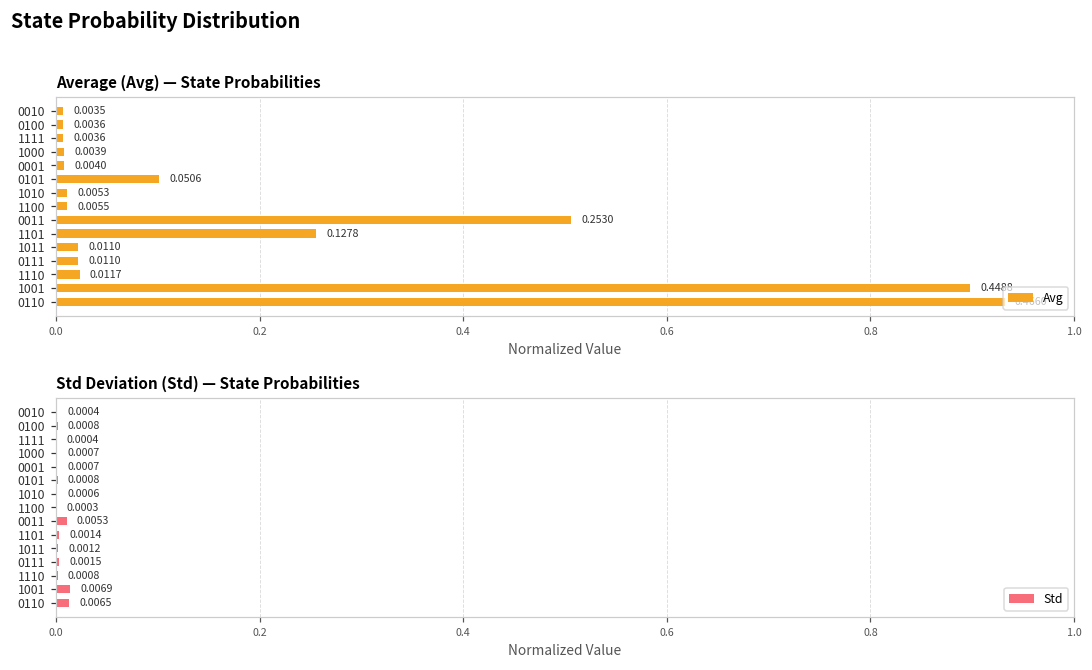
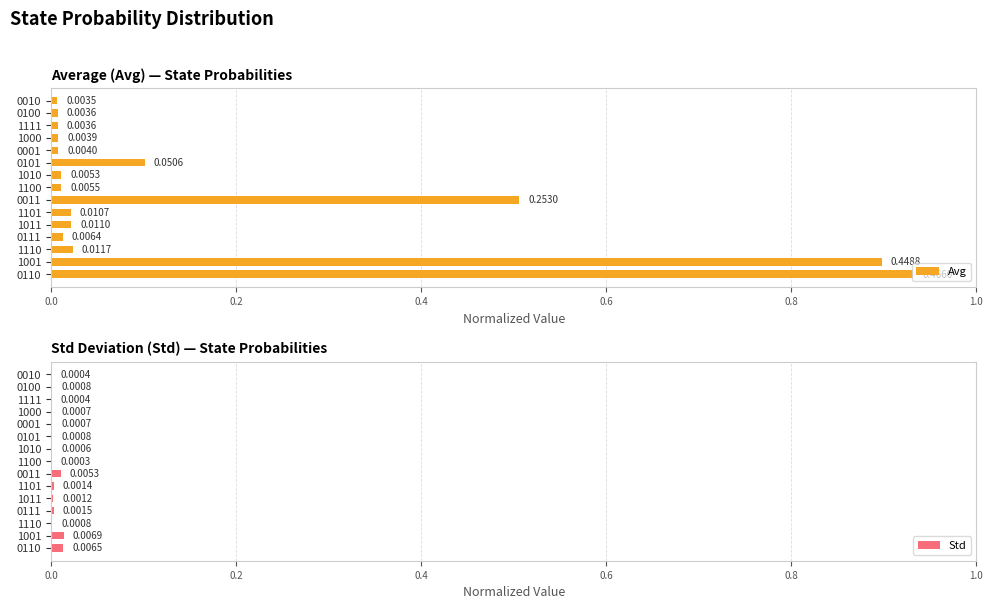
Average (Avg) — State Probabilities, 1101: 0.1278 -> 0.0107
Average (Avg) — State Probabilities, 0111: 0.0110 -> 0.0064
